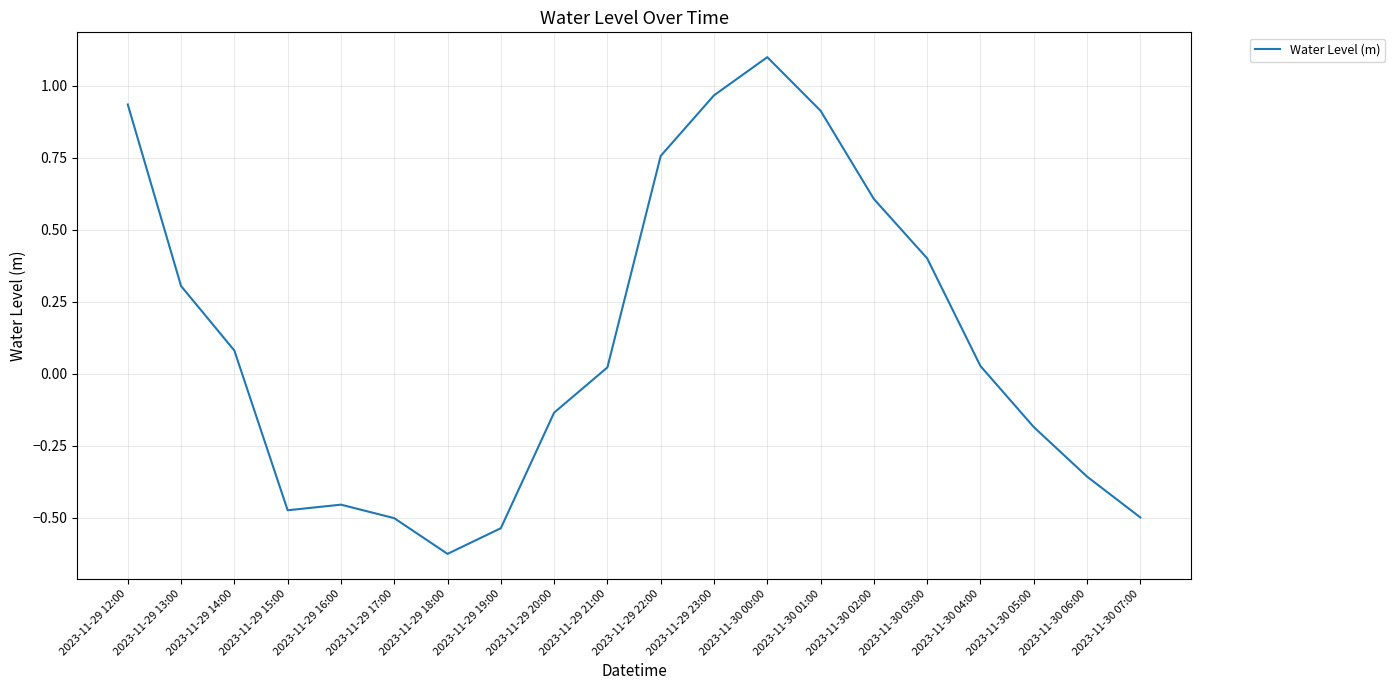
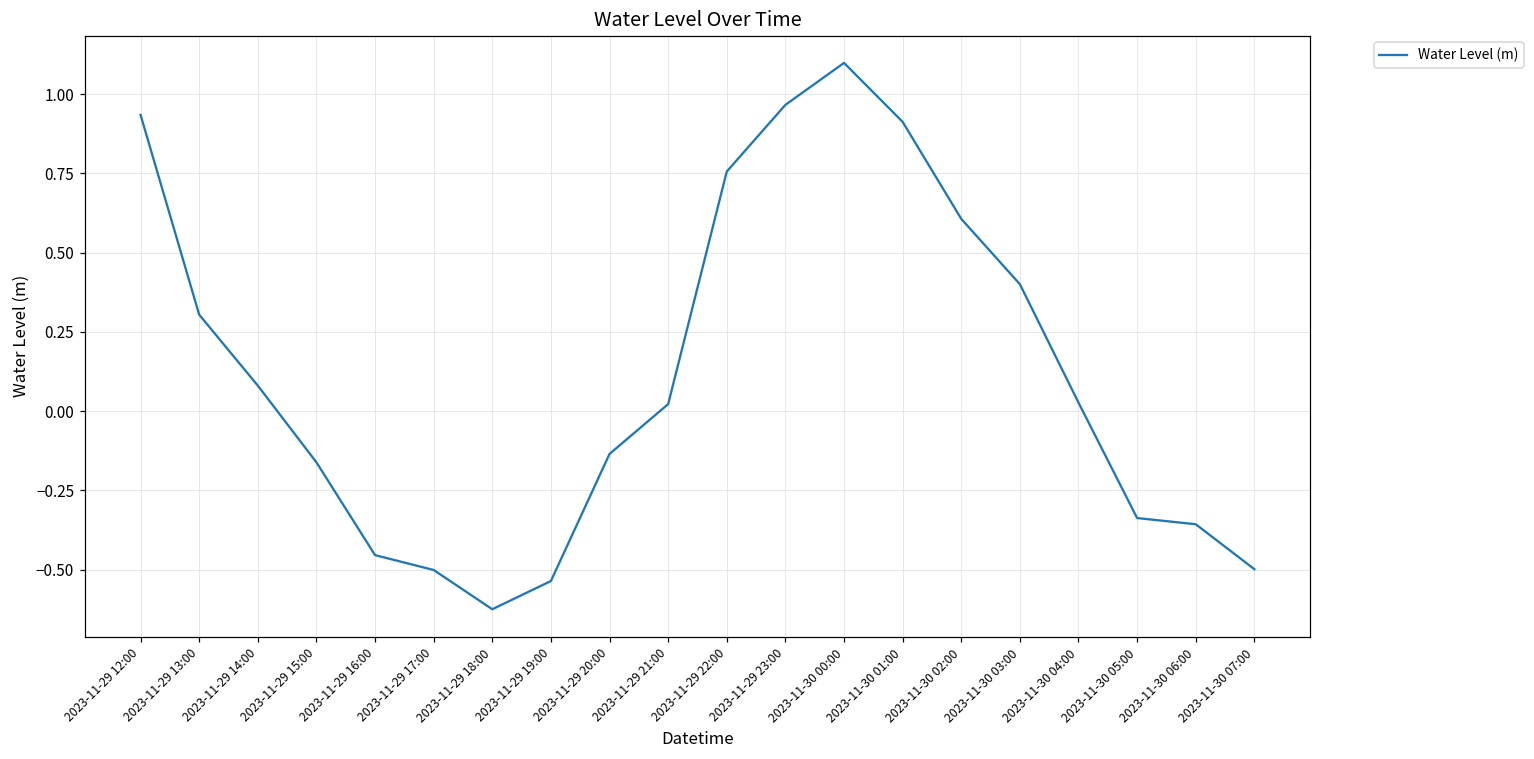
2023-11-29 15:00: -0.47 -> -0.16
2023-11-30 05:00: -0.18 -> -0.34
